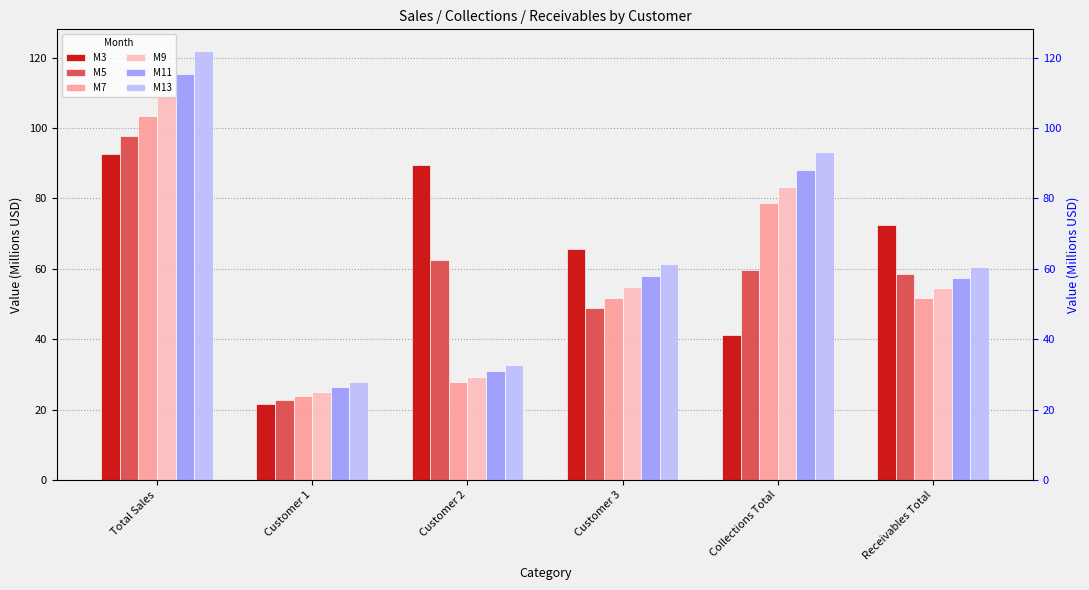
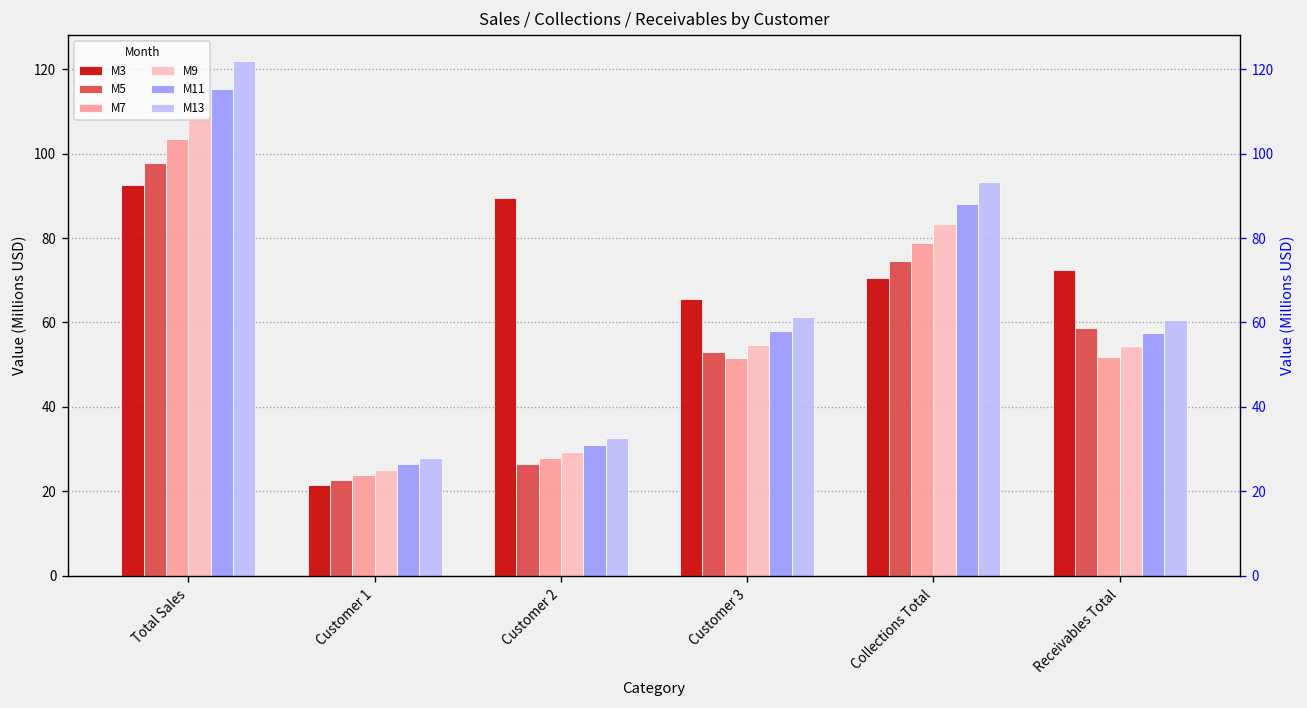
M5, Customer 2: 62 -> 26
M5, Customer 3: 49 -> 53
M3, Collections Total: 41 -> 71
M5, Collections Total: 60 -> 75
